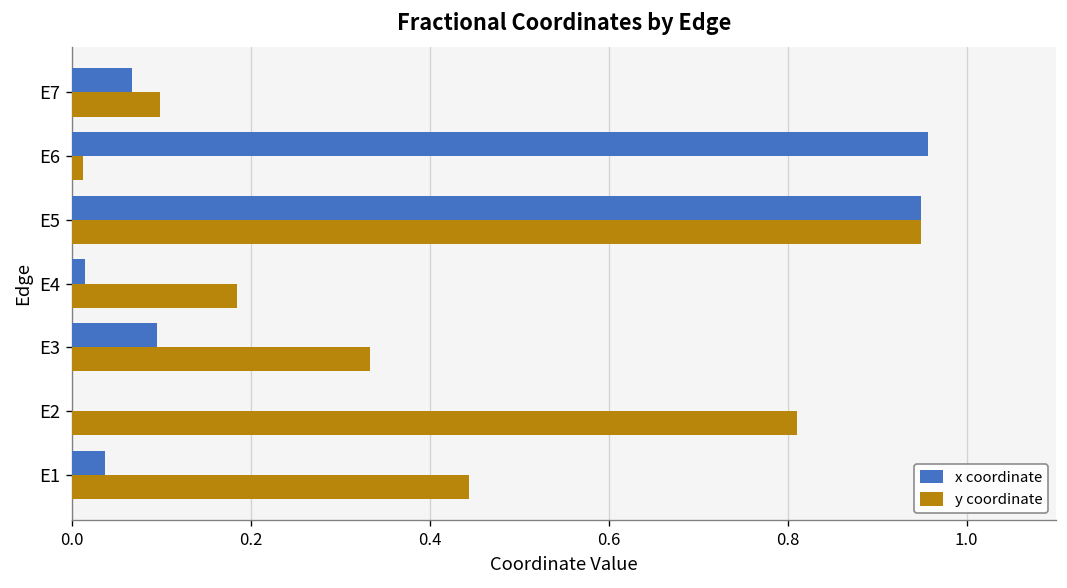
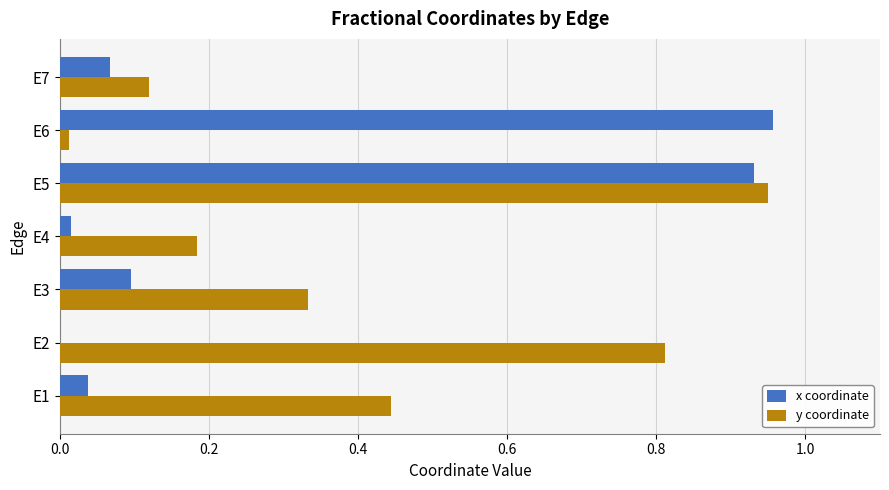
y coordinate, E7: 0.10 -> 0.12
x coordinate, E5: 0.95 -> 0.93
